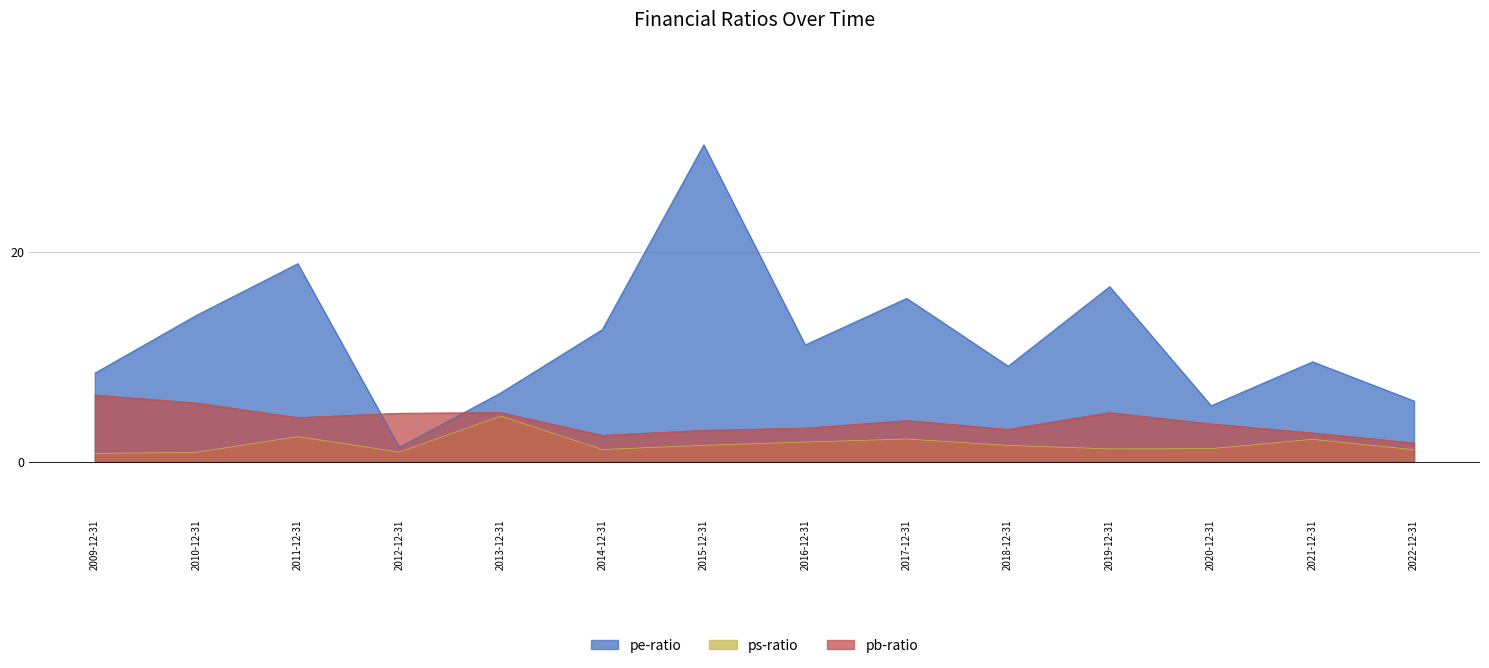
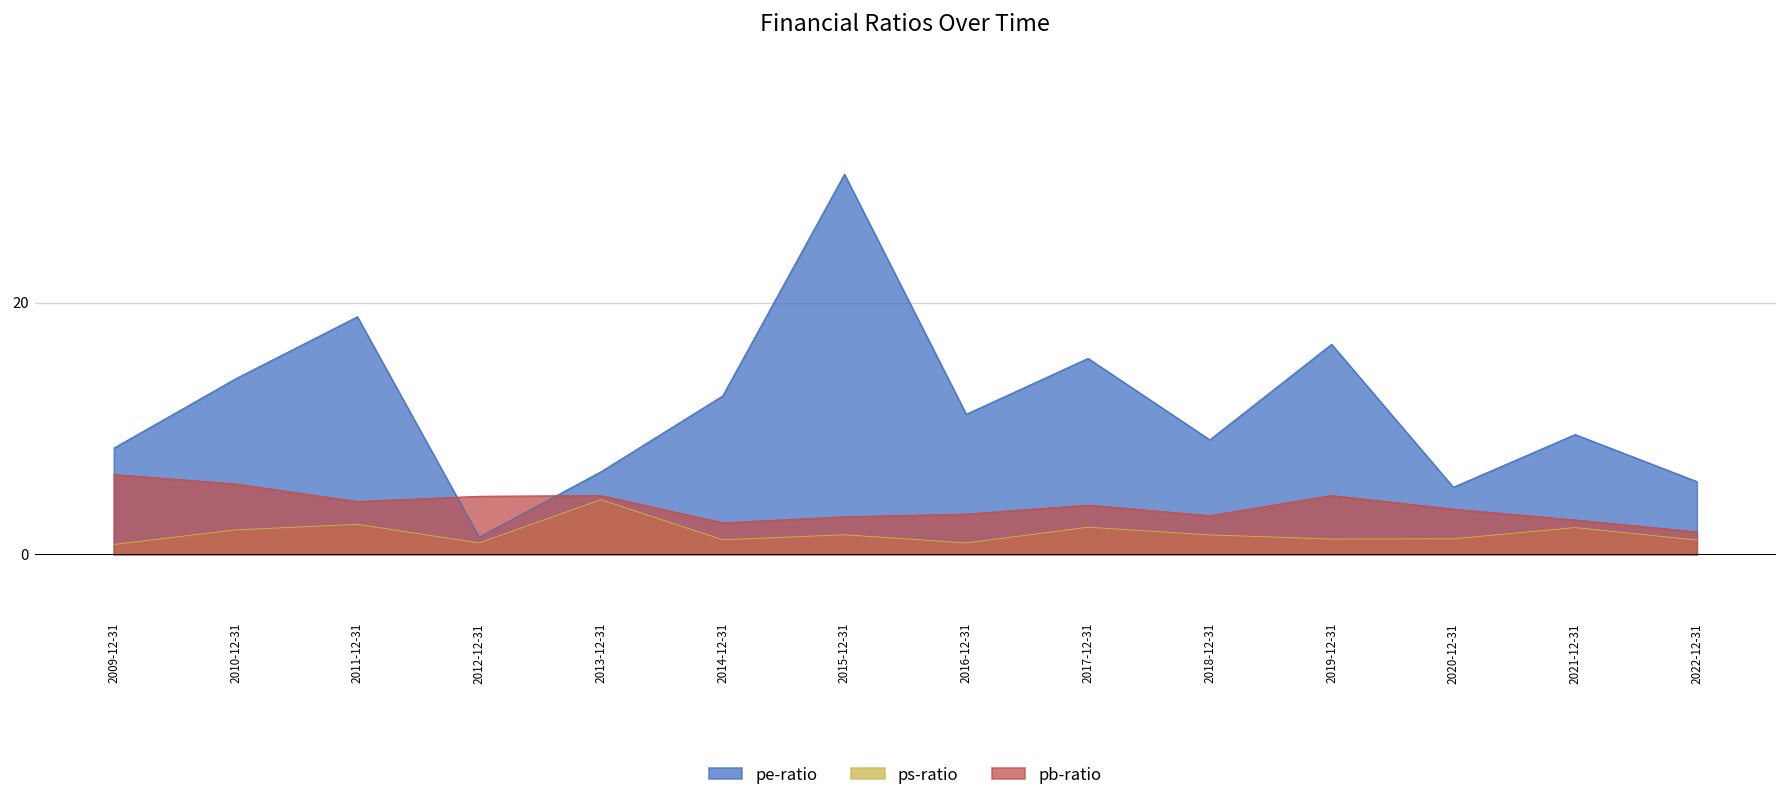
ps-ratio, 2010-12-31: 0.9 -> 1.9
ps-ratio, 2016-12-31: 1.9 -> 0.9
